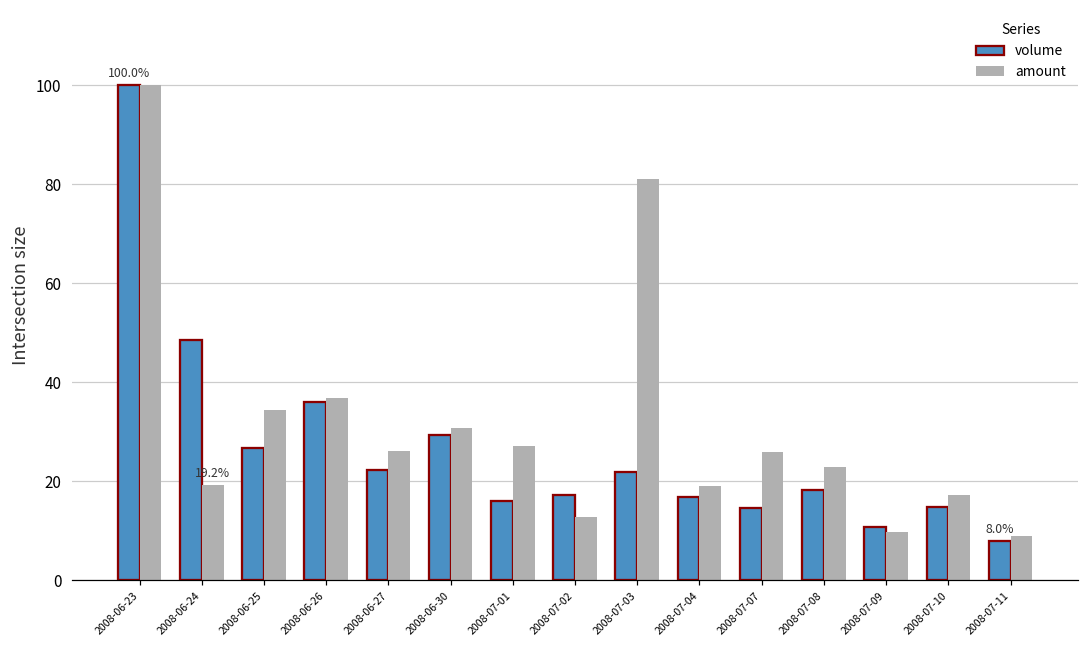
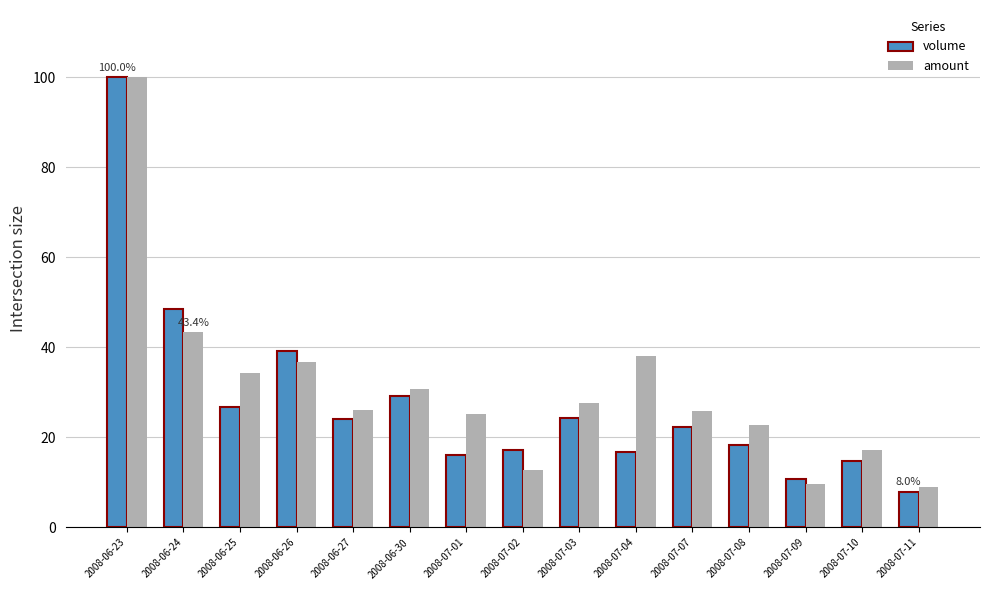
amount, 2008-06-24: 19.2% -> 43.4%
volume, 2008-06-26: 36 -> 39
volume, 2008-06-27: 22 -> 24
amount, 2008-07-01: 27 -> 25
volume, 2008-07-03: 22 -> 24
amount, 2008-07-03: 81 -> 28
amount, 2008-07-04: 19 -> 38
volume, 2008-07-07: 15 -> 22
